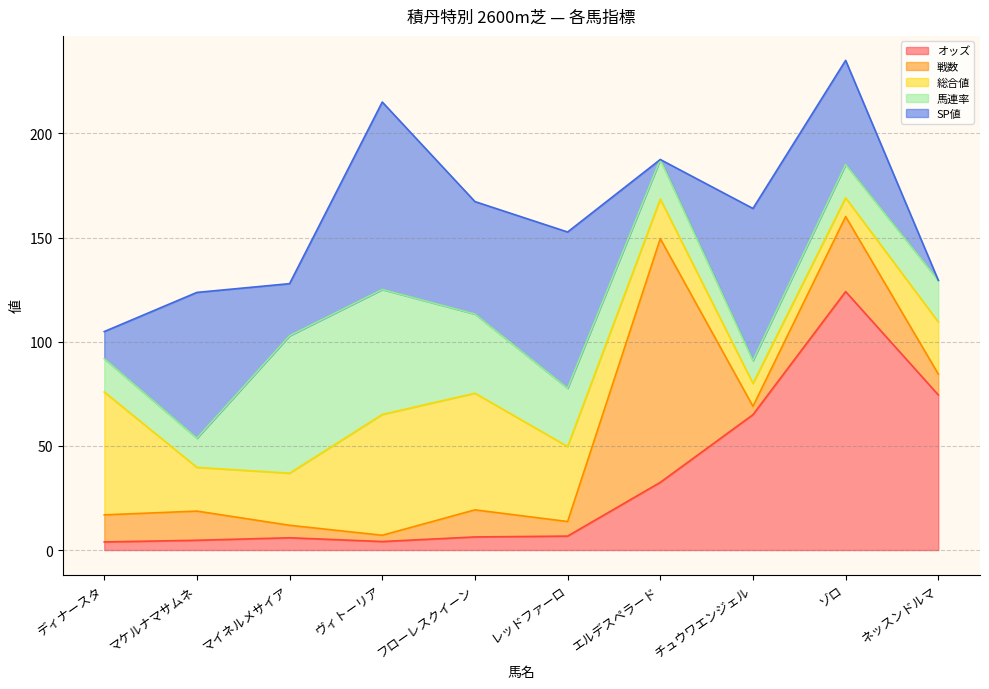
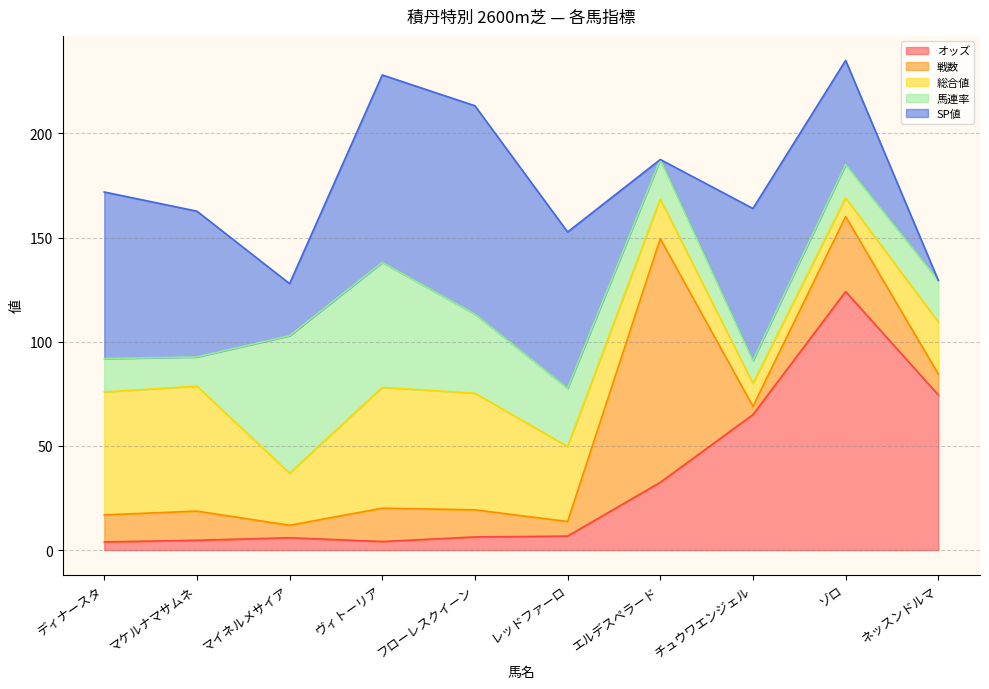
SP値, ディナースタ: 13 -> 80
総合値, マケルナマサムネ: 21 -> 60
戦数, ヴィトーリア: 3 -> 16
SP値, フローレスクイーン: 54 -> 100
